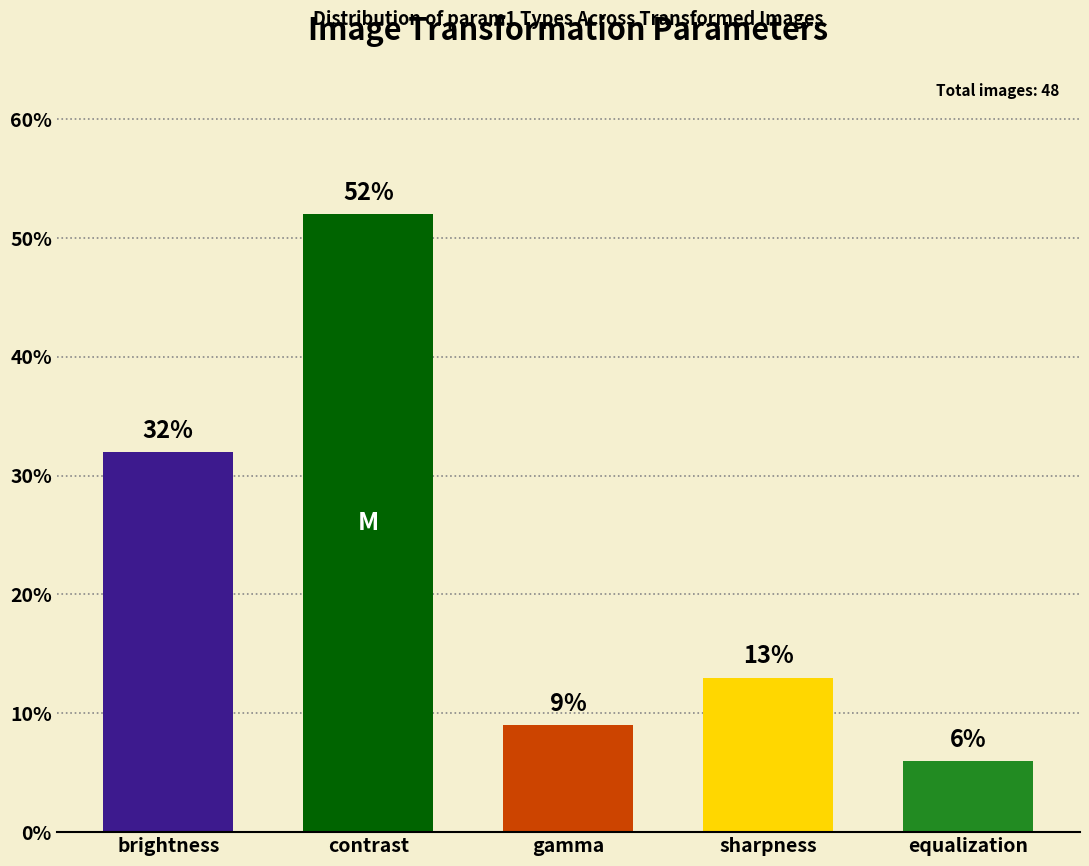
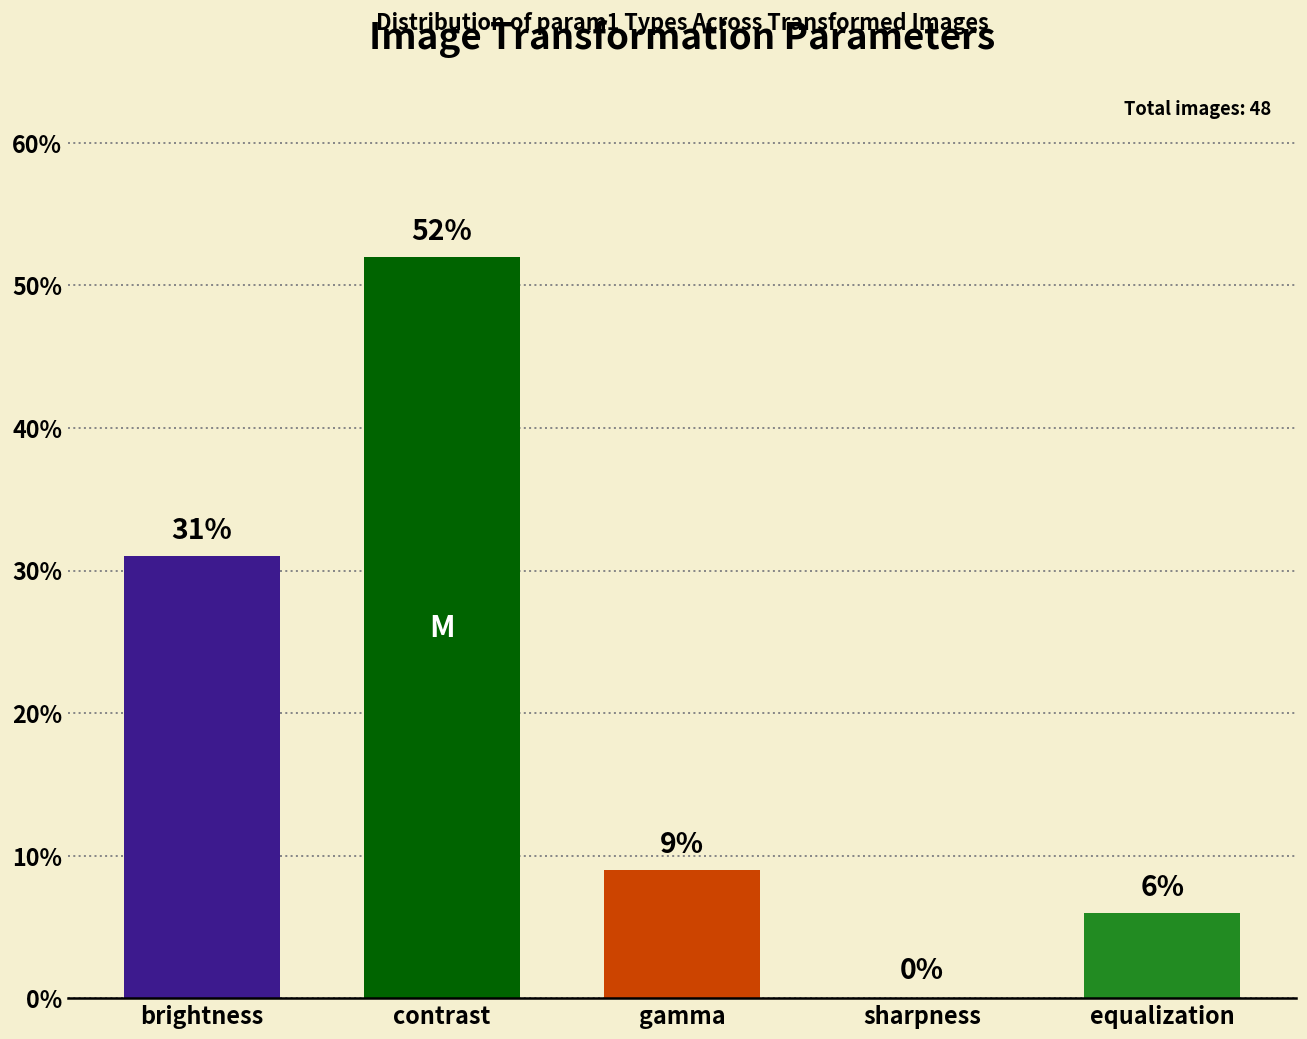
brightness: 32% -> 31%
sharpness: 13% -> 0%
